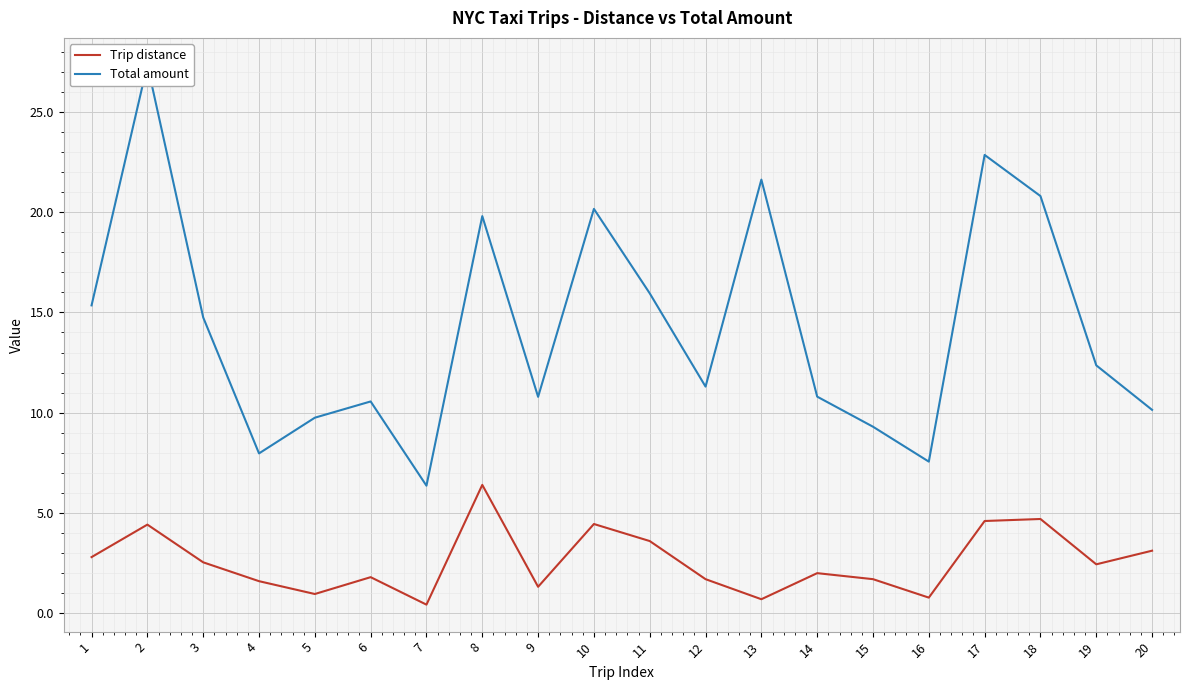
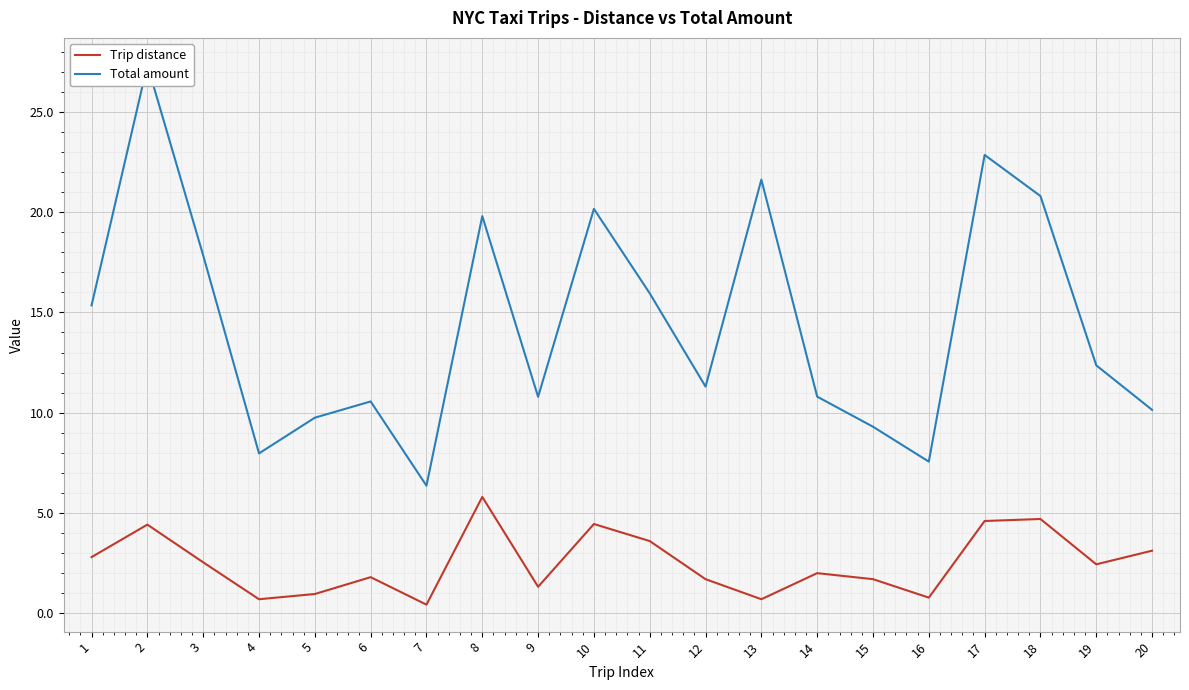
Total amount, 3: 14.8 -> 17.8
Trip distance, 4: 1.6 -> 0.7
Trip distance, 8: 6.4 -> 5.8
